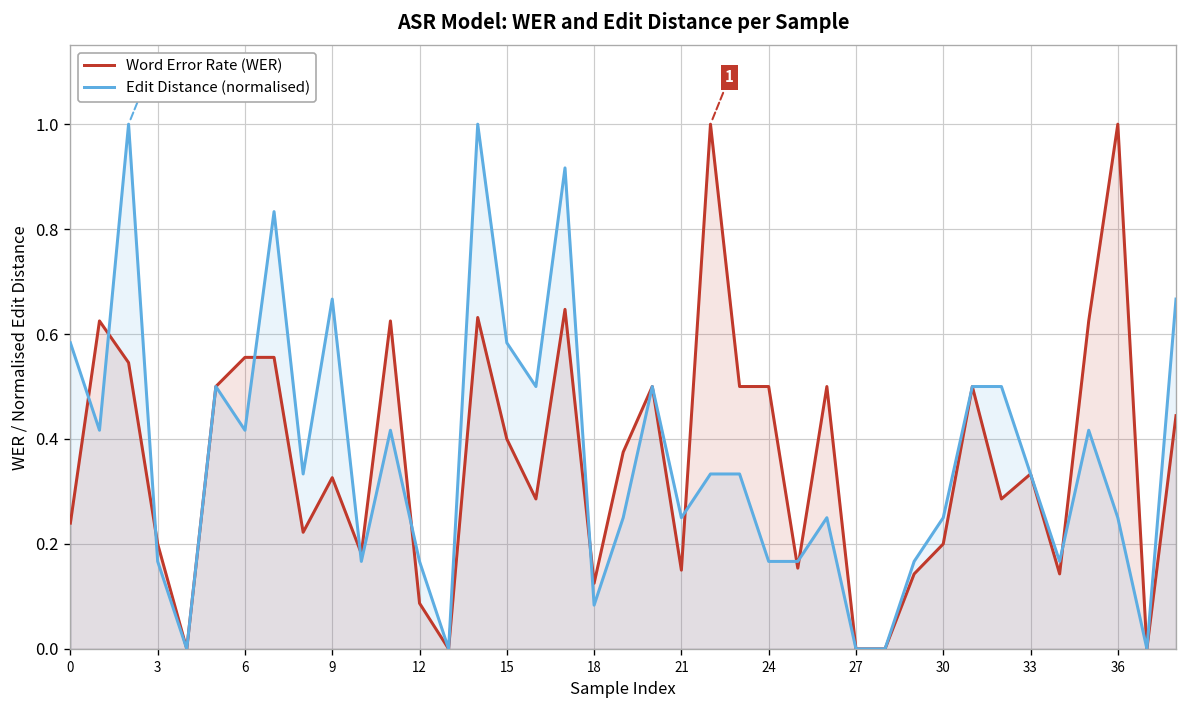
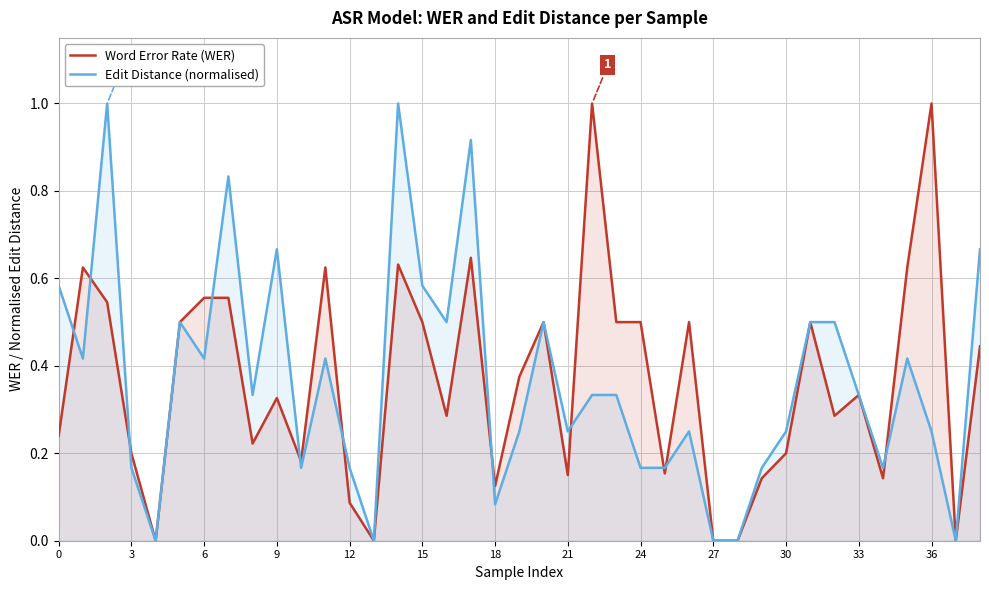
Word Error Rate (WER), 15: 0.4 -> 0.5
